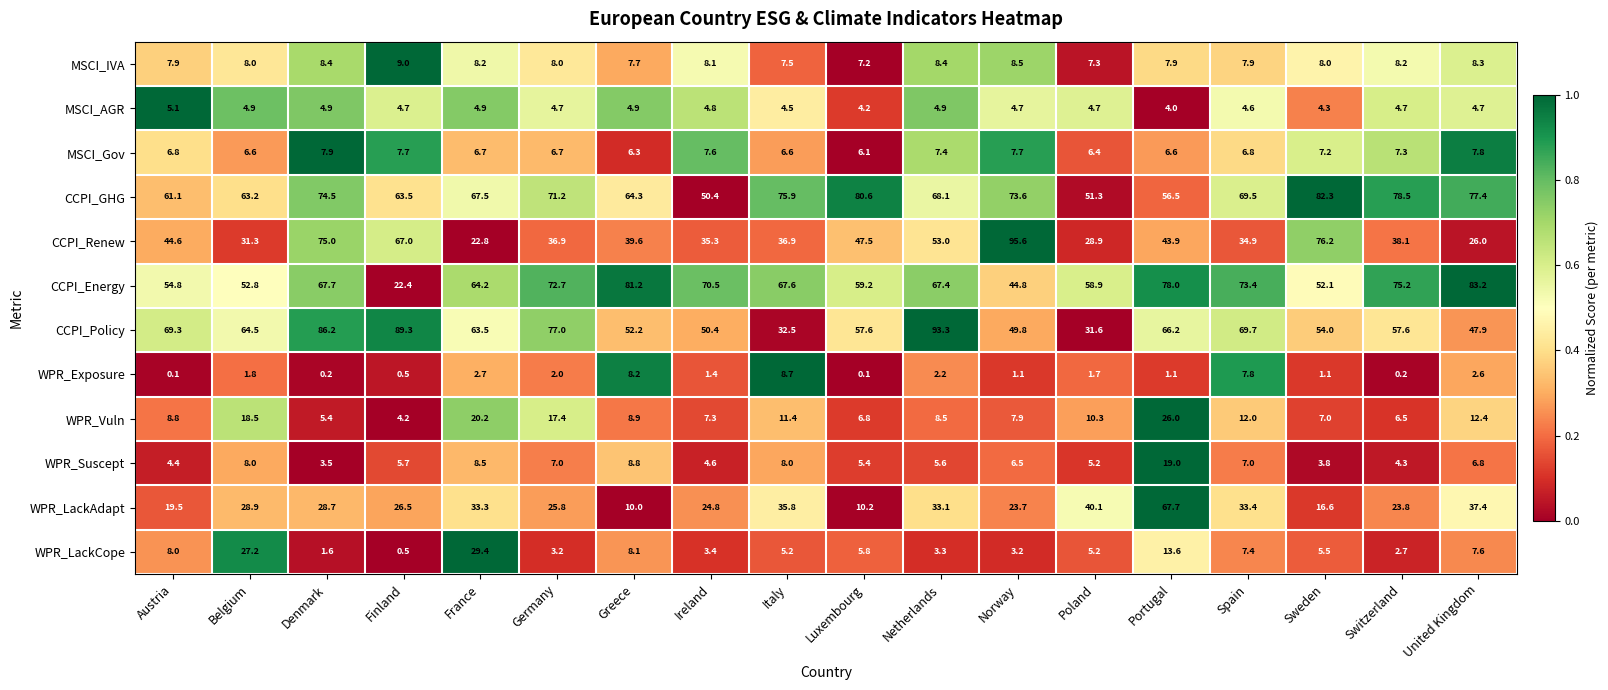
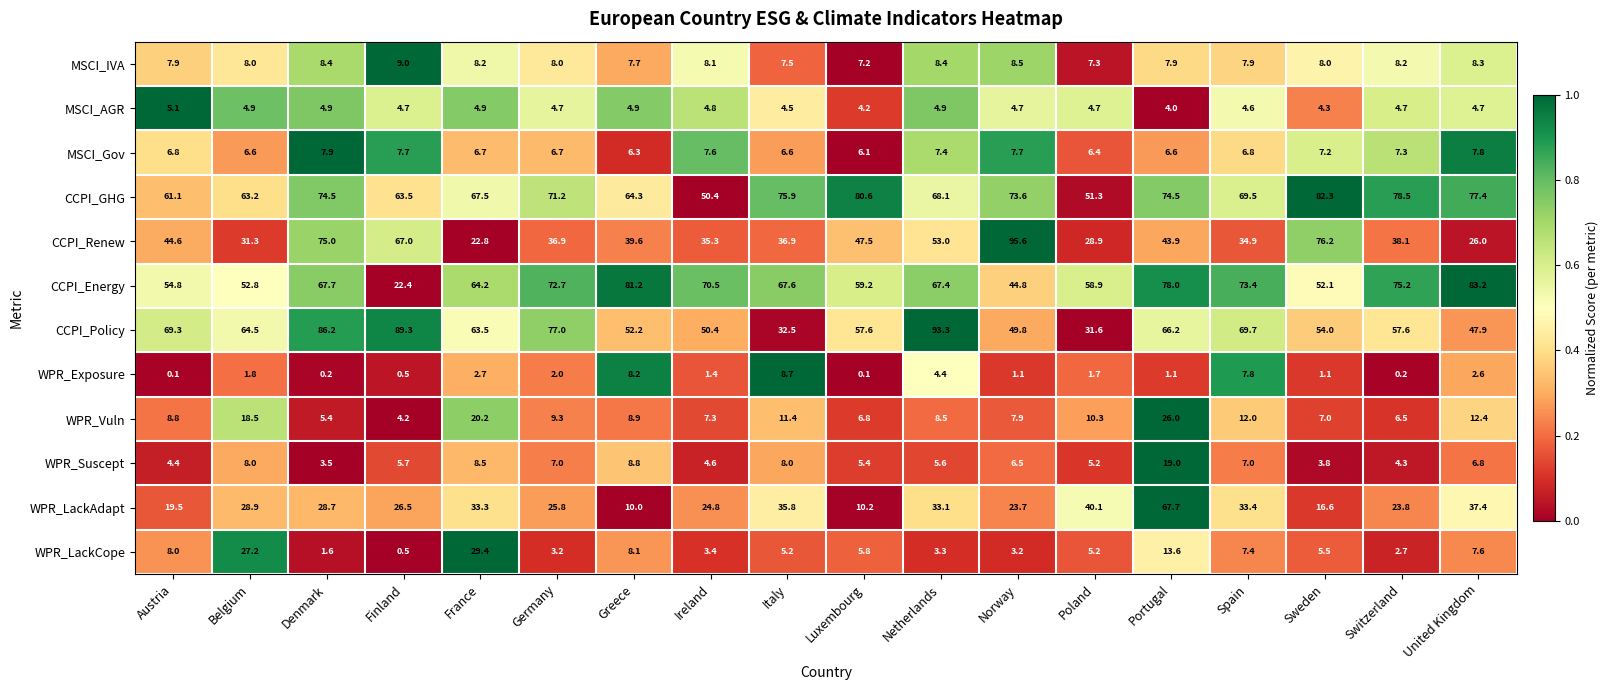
CCPI_GHG, Portugal: 56.5 -> 74.5
WPR_Exposure, Netherlands: 2.2 -> 4.4
WPR_Vuln, Germany: 17.4 -> 9.3
